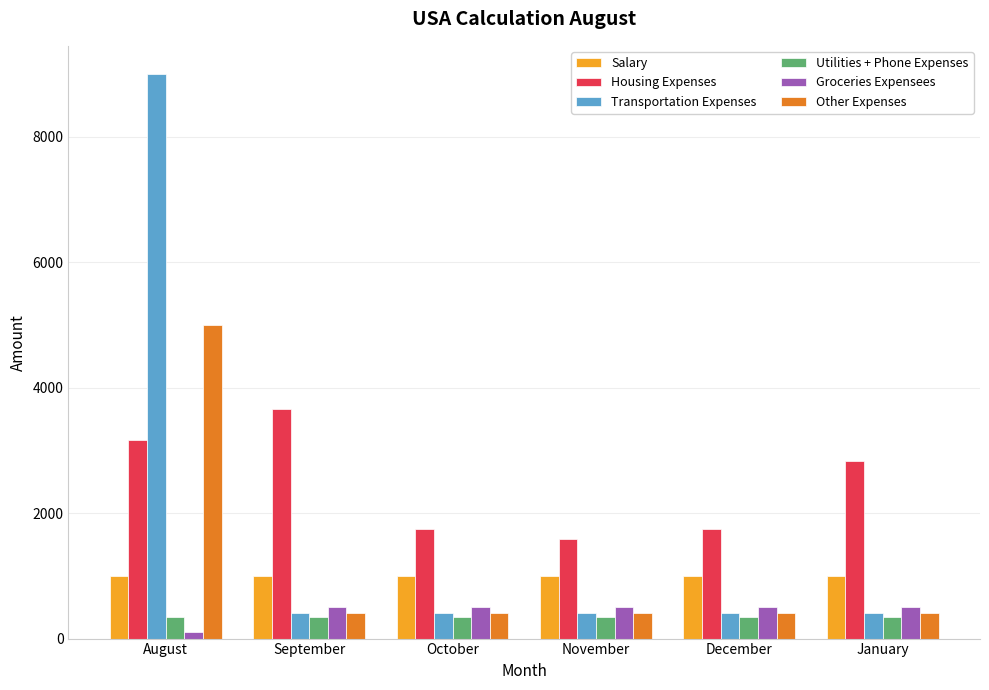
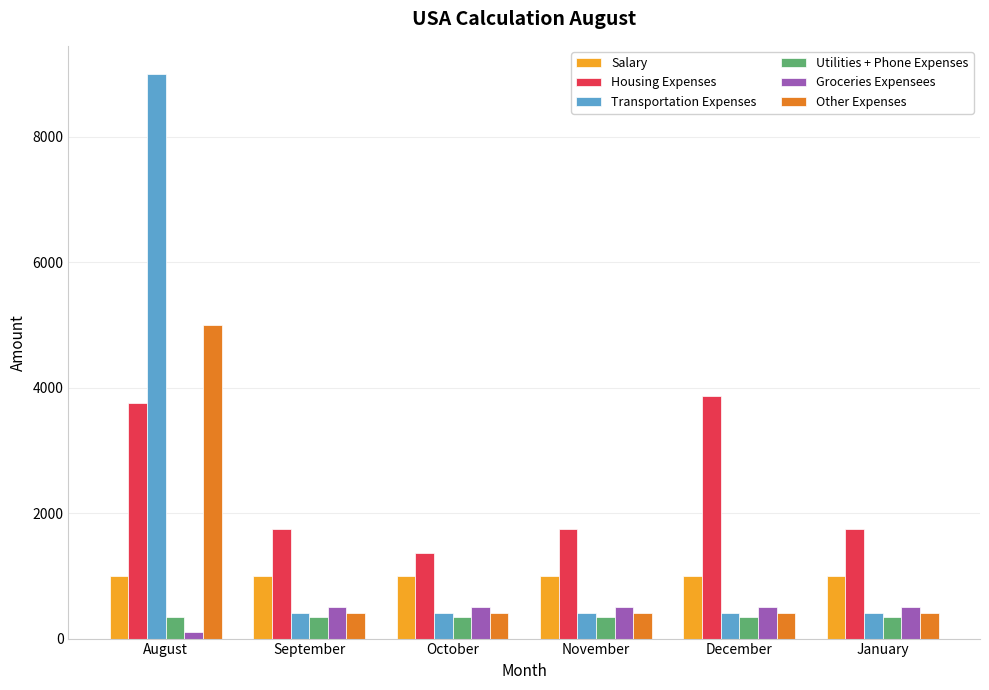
Housing Expenses, August: 3200 -> 3800
Housing Expenses, September: 3700 -> 1800
Housing Expenses, October: 1800 -> 1400
Housing Expenses, November: 1600 -> 1800
Housing Expenses, December: 1800 -> 3900
Housing Expenses, January: 2800 -> 1800
